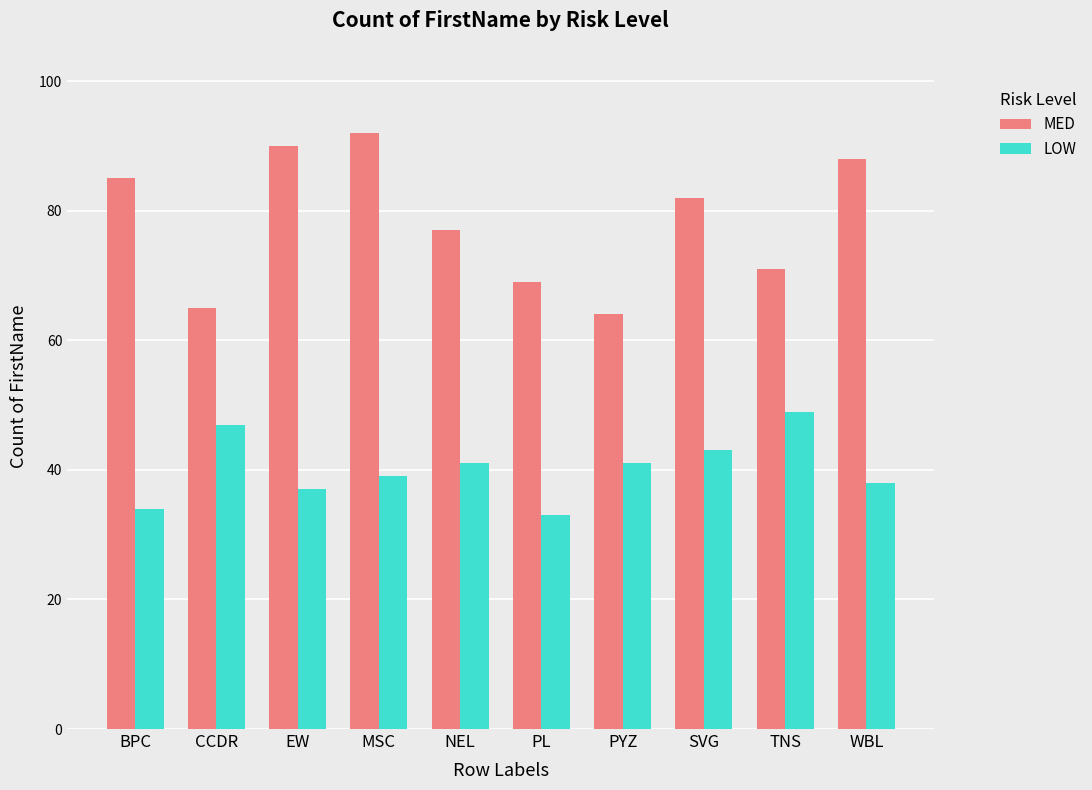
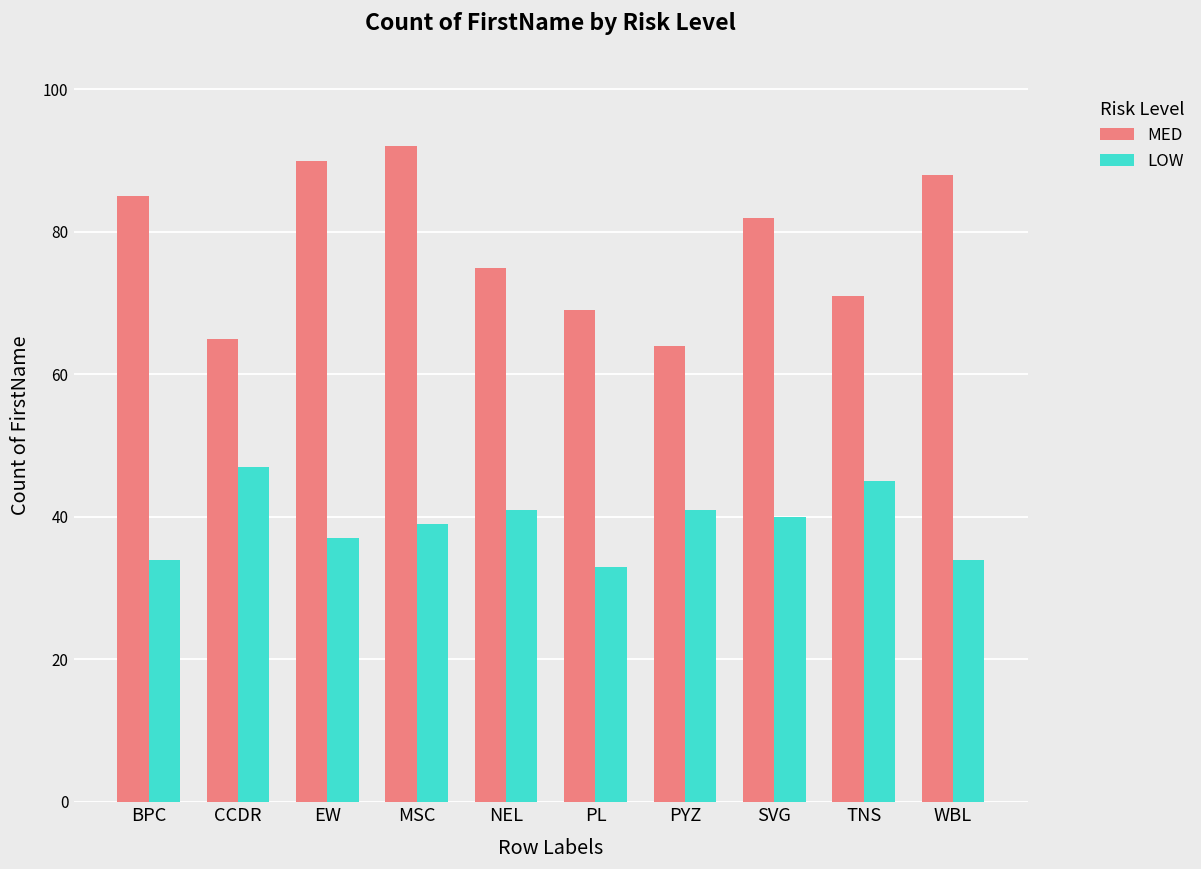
MED, NEL: 77 -> 75
LOW, SVG: 43 -> 40
LOW, TNS: 49 -> 45
LOW, WBL: 38 -> 34
